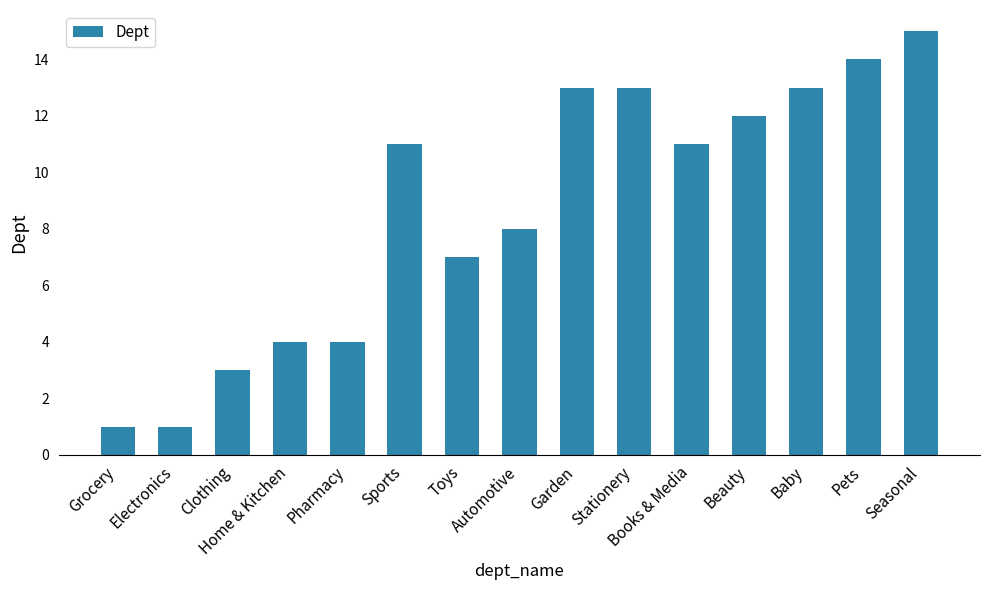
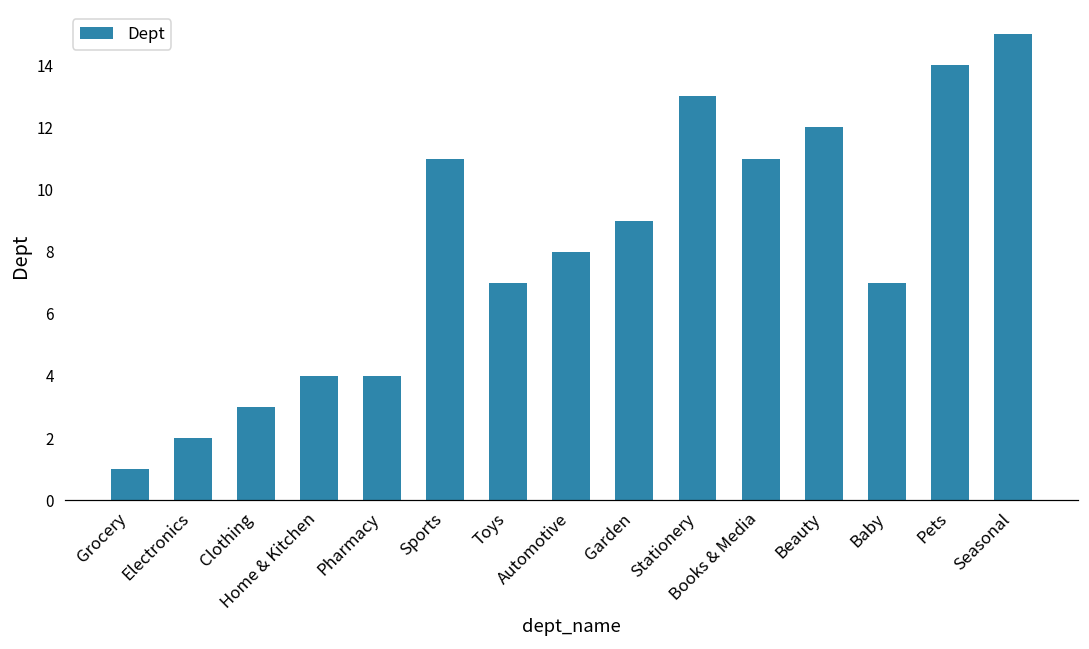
Electronics: 1 -> 2
Garden: 13 -> 9
Baby: 13 -> 7
